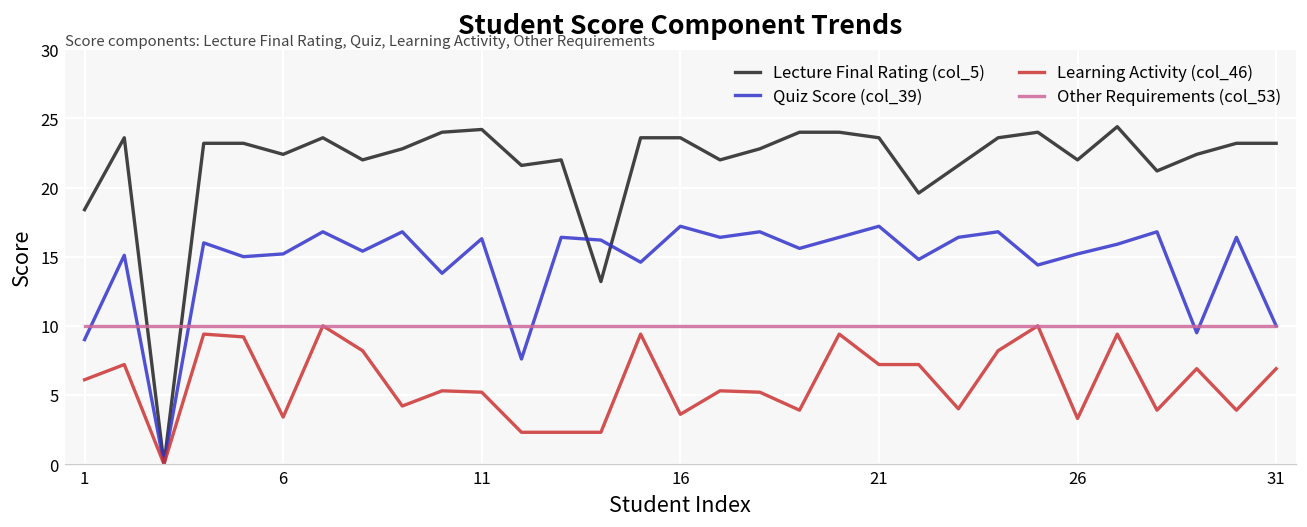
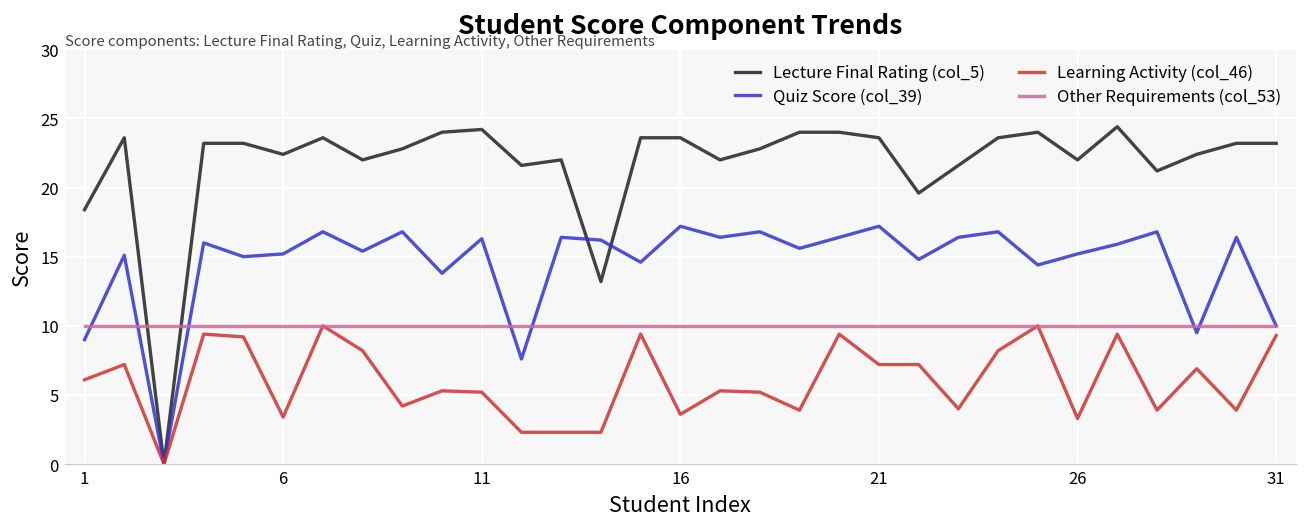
Learning Activity (col_46), 31: 6.9 -> 9.3
